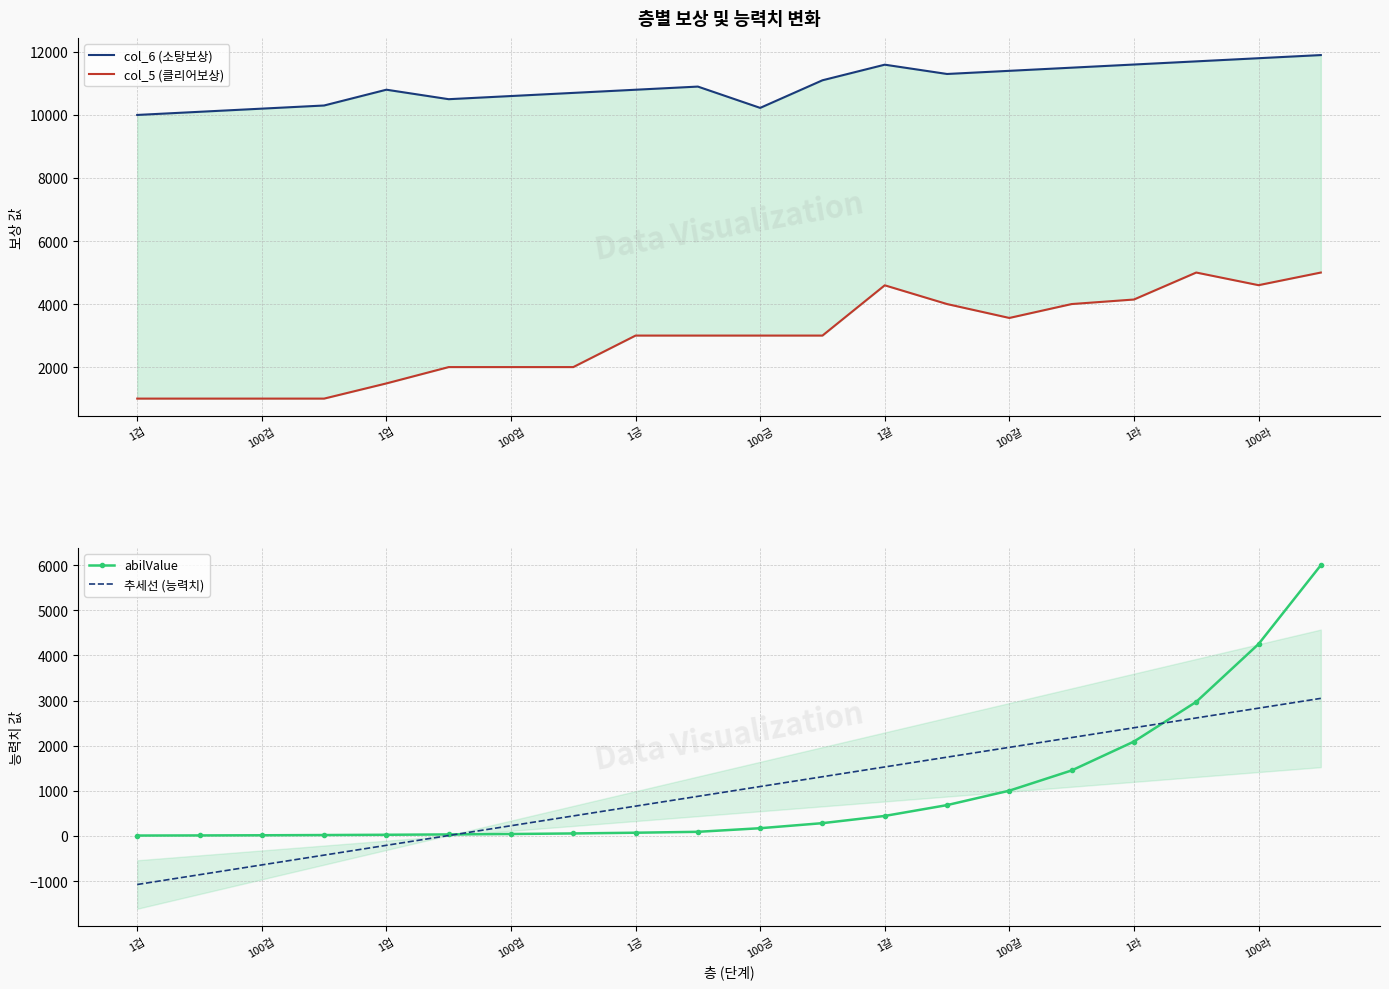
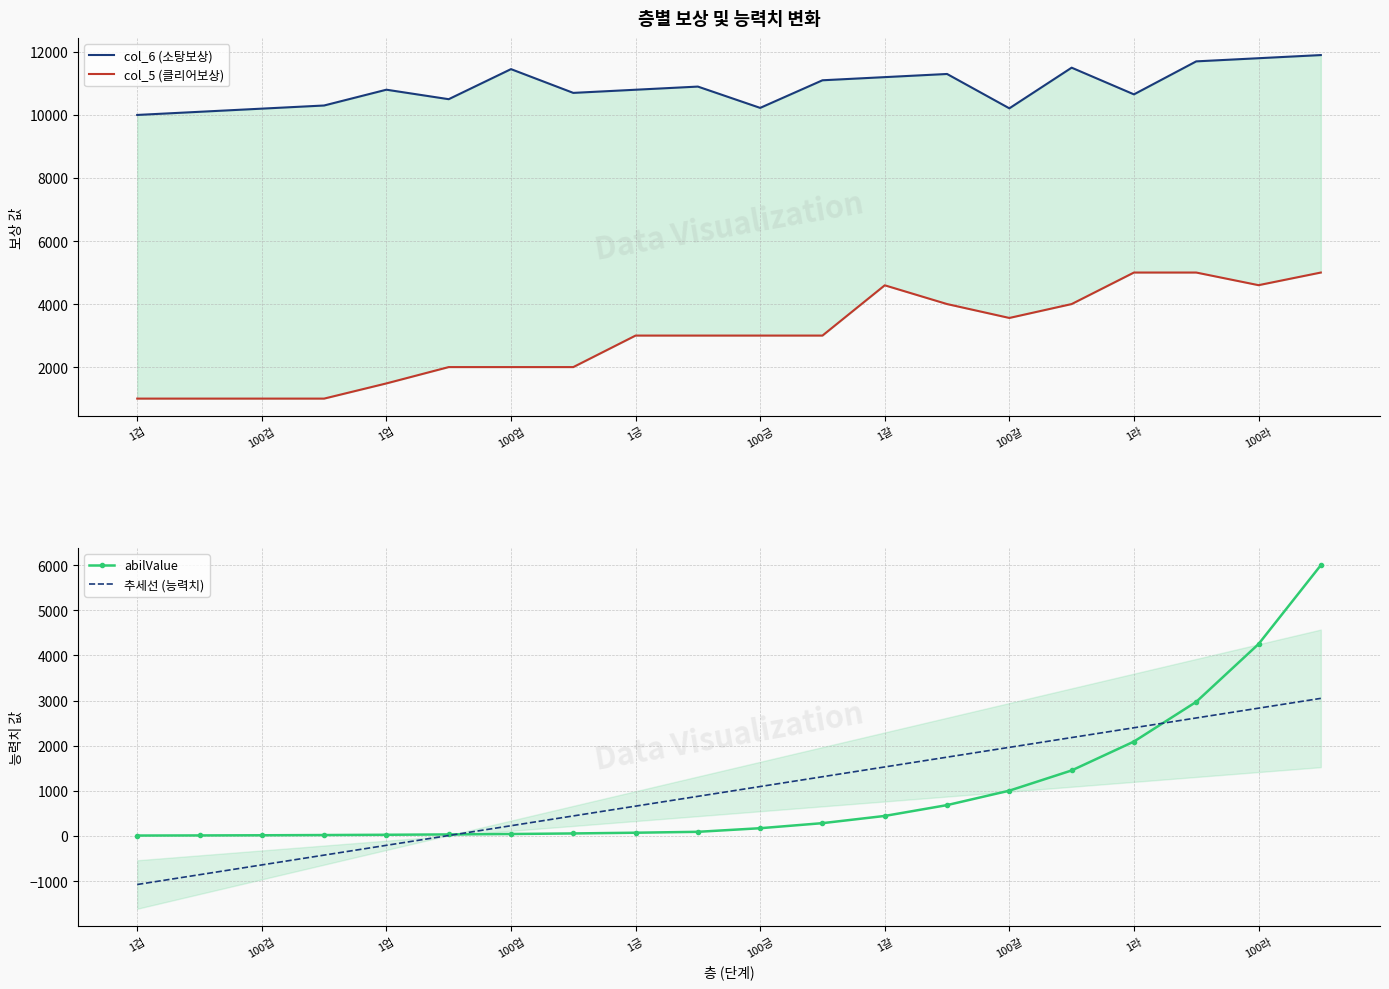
층별 보상 및 능력치 변화, col_6 (소탕보상), 100업: 10600 -> 11500
층별 보상 및 능력치 변화, col_6 (소탕보상), 1갈: 11600 -> 11200
층별 보상 및 능력치 변화, col_6 (소탕보상), 100갈: 11400 -> 10200
층별 보상 및 능력치 변화, col_6 (소탕보상), 1라: 11600 -> 10700
층별 보상 및 능력치 변화, col_5 (클리어보상), 1라: 4100 -> 5000
